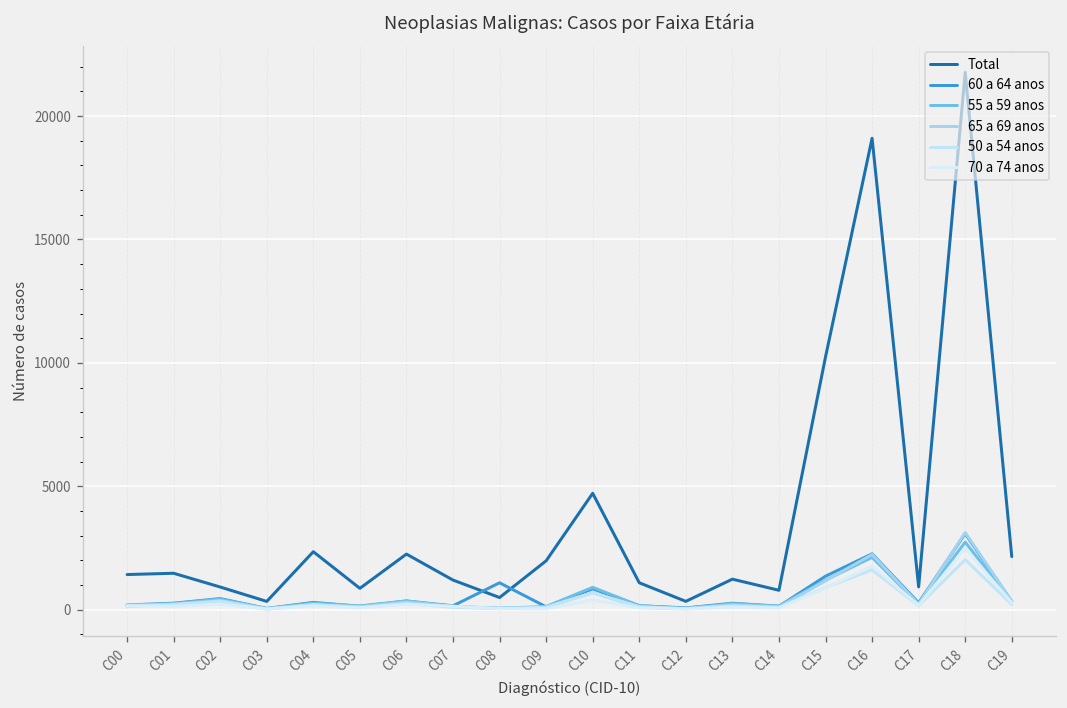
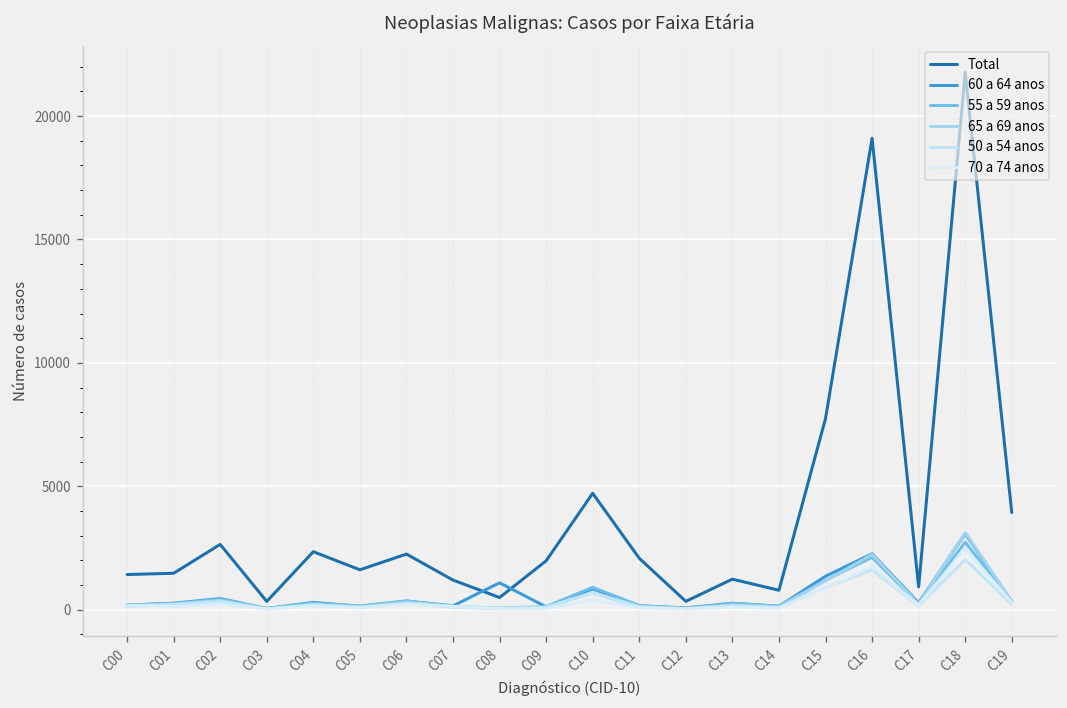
Total, C02: 900 -> 2600
Total, C05: 900 -> 1600
Total, C11: 1100 -> 2100
Total, C15: 10200 -> 7700
Total, C19: 2200 -> 3900
